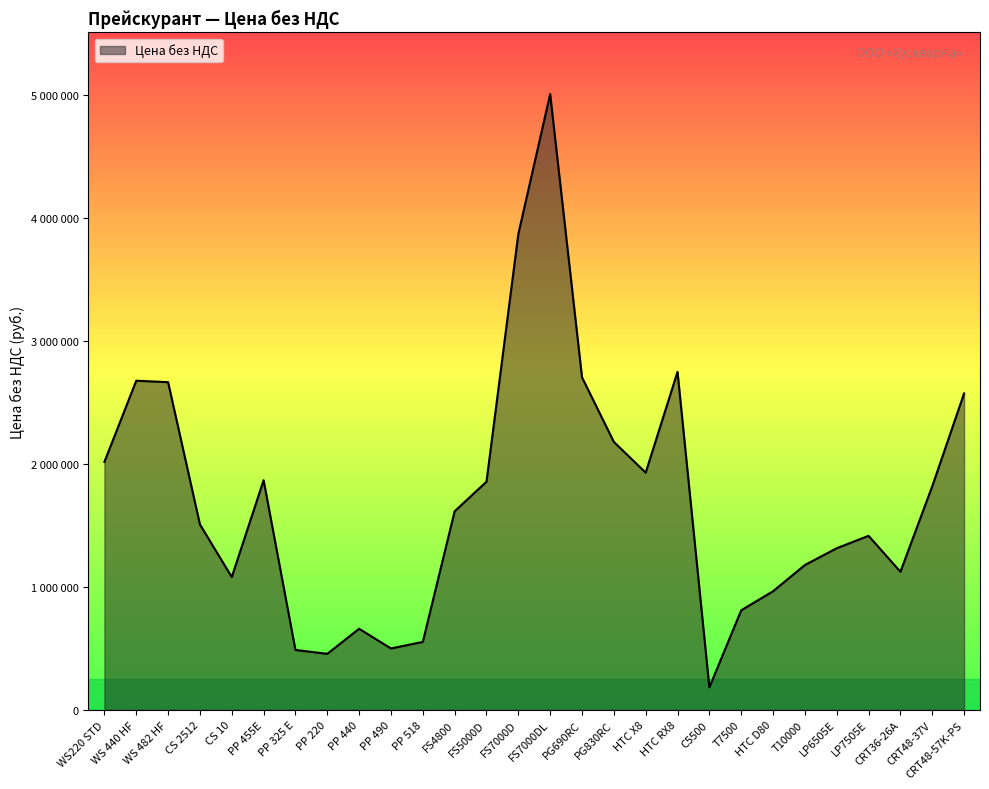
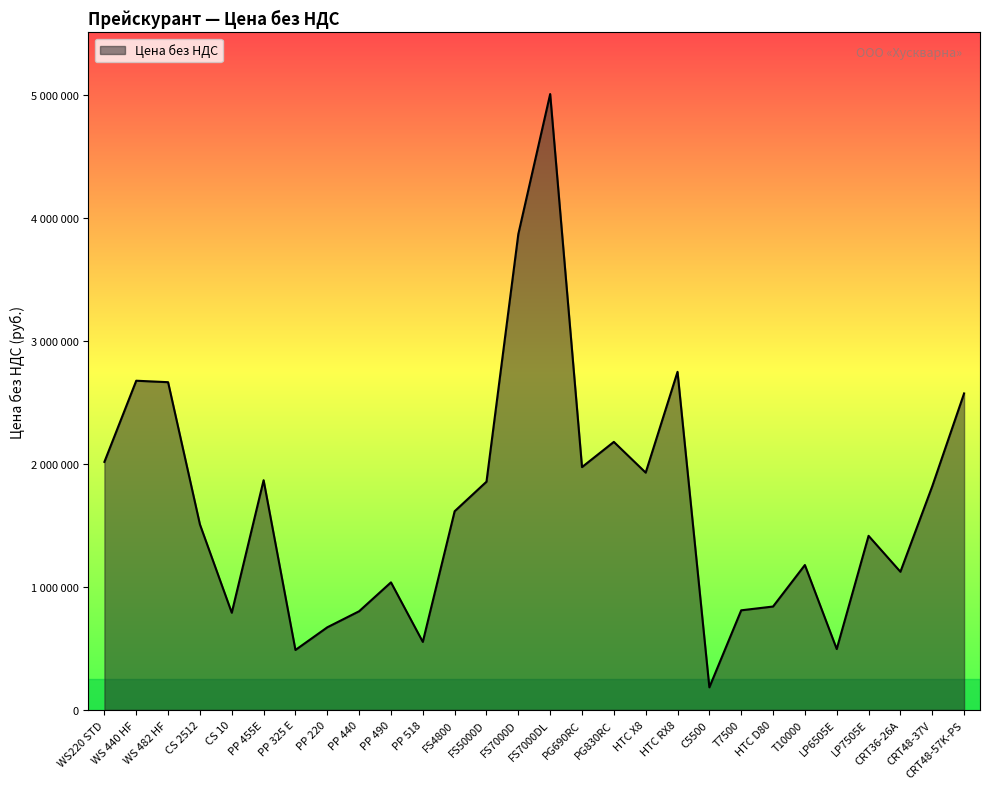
CS 10: 1080000 -> 790000
PP 220: 460000 -> 670000
PP 440: 660000 -> 800000
PP 490: 500000 -> 1040000
PG690RC: 2710000 -> 1980000
HTC D80: 970000 -> 840000
LP6505E: 1320000 -> 490000
